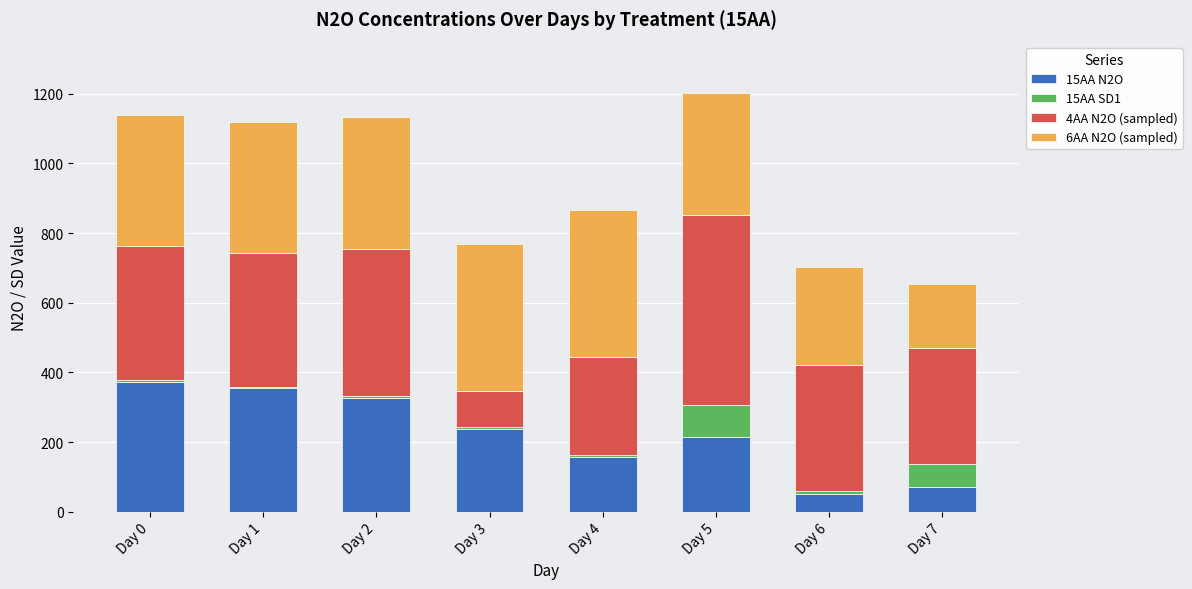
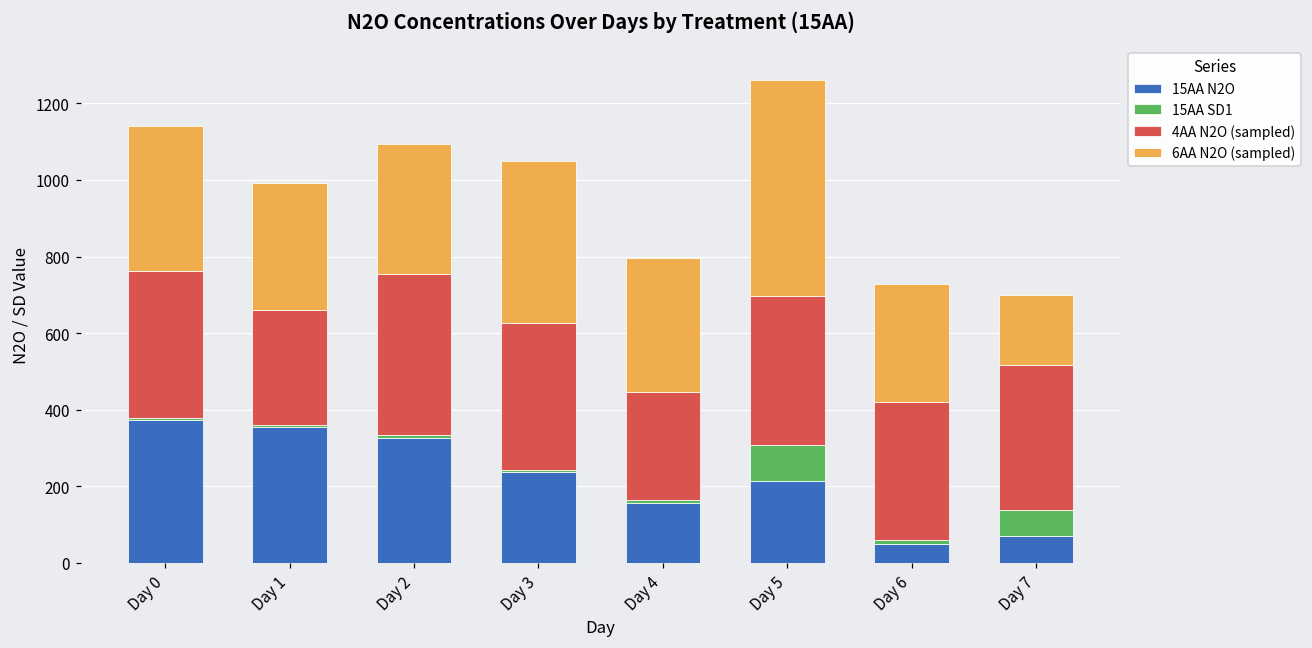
4AA N2O (sampled), Day 1: 380 -> 300
6AA N2O (sampled), Day 1: 380 -> 330
6AA N2O (sampled), Day 2: 380 -> 340
4AA N2O (sampled), Day 3: 100 -> 380
6AA N2O (sampled), Day 4: 420 -> 350
4AA N2O (sampled), Day 5: 540 -> 390
6AA N2O (sampled), Day 5: 350 -> 560
6AA N2O (sampled), Day 6: 280 -> 310
4AA N2O (sampled), Day 7: 330 -> 380
